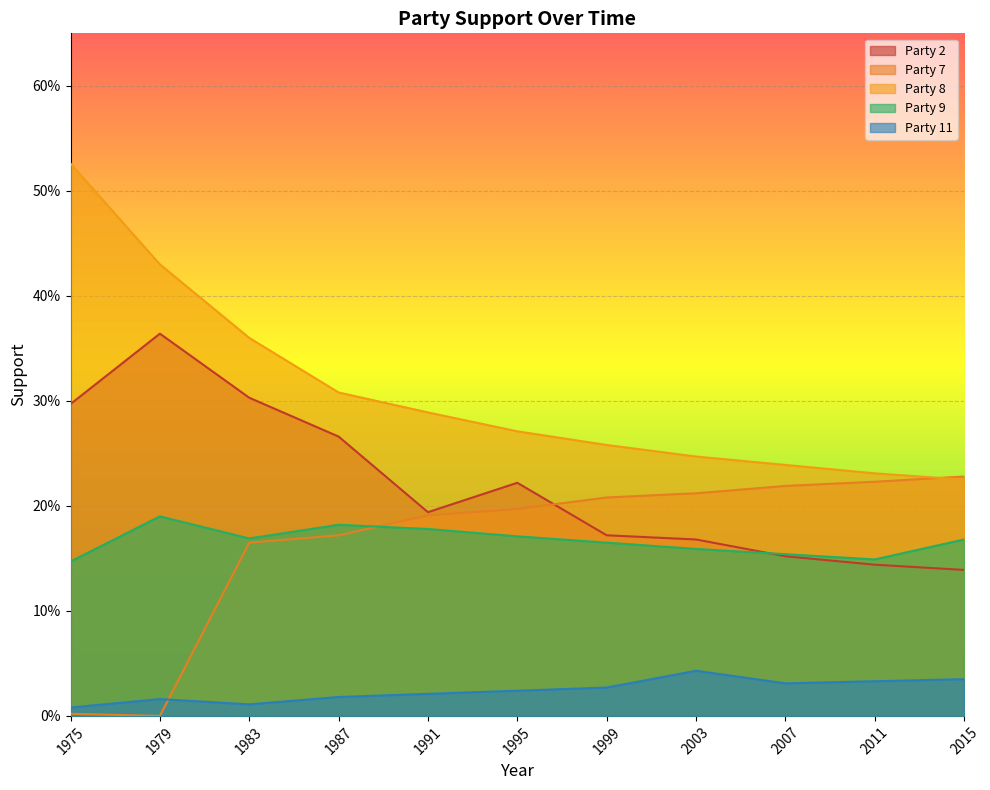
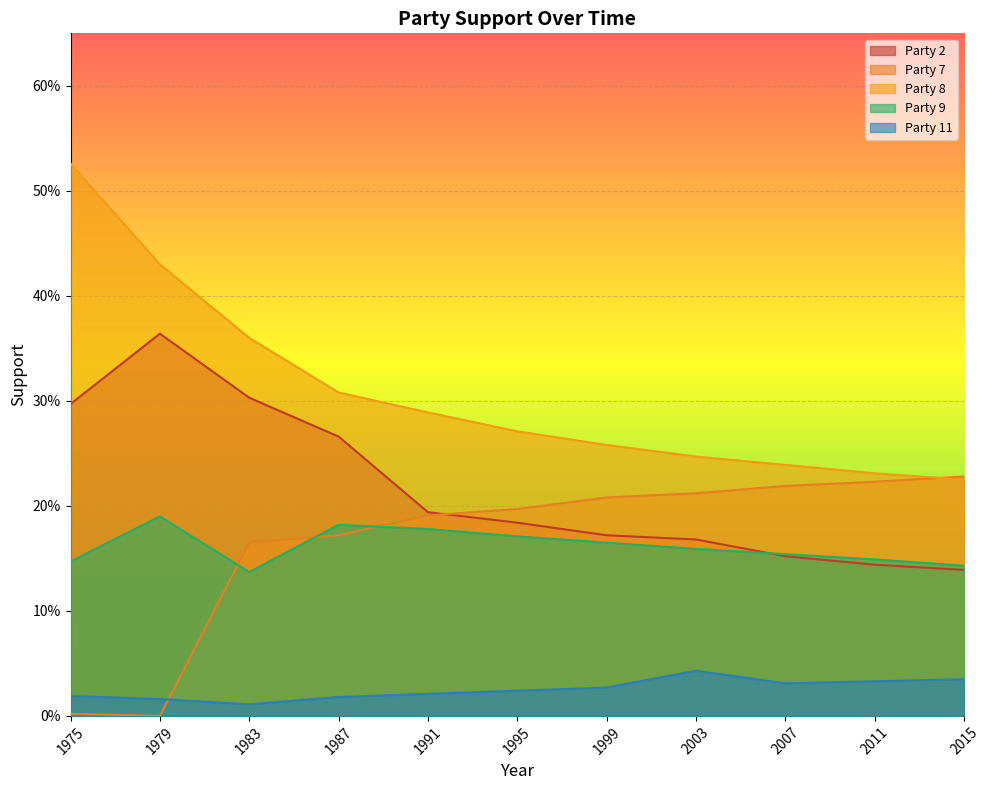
Party 11, 1975: 0.8% -> 1.9%
Party 9, 1983: 16.9% -> 13.7%
Party 2, 1995: 22.2% -> 18.4%
Party 9, 2015: 16.8% -> 14.3%
